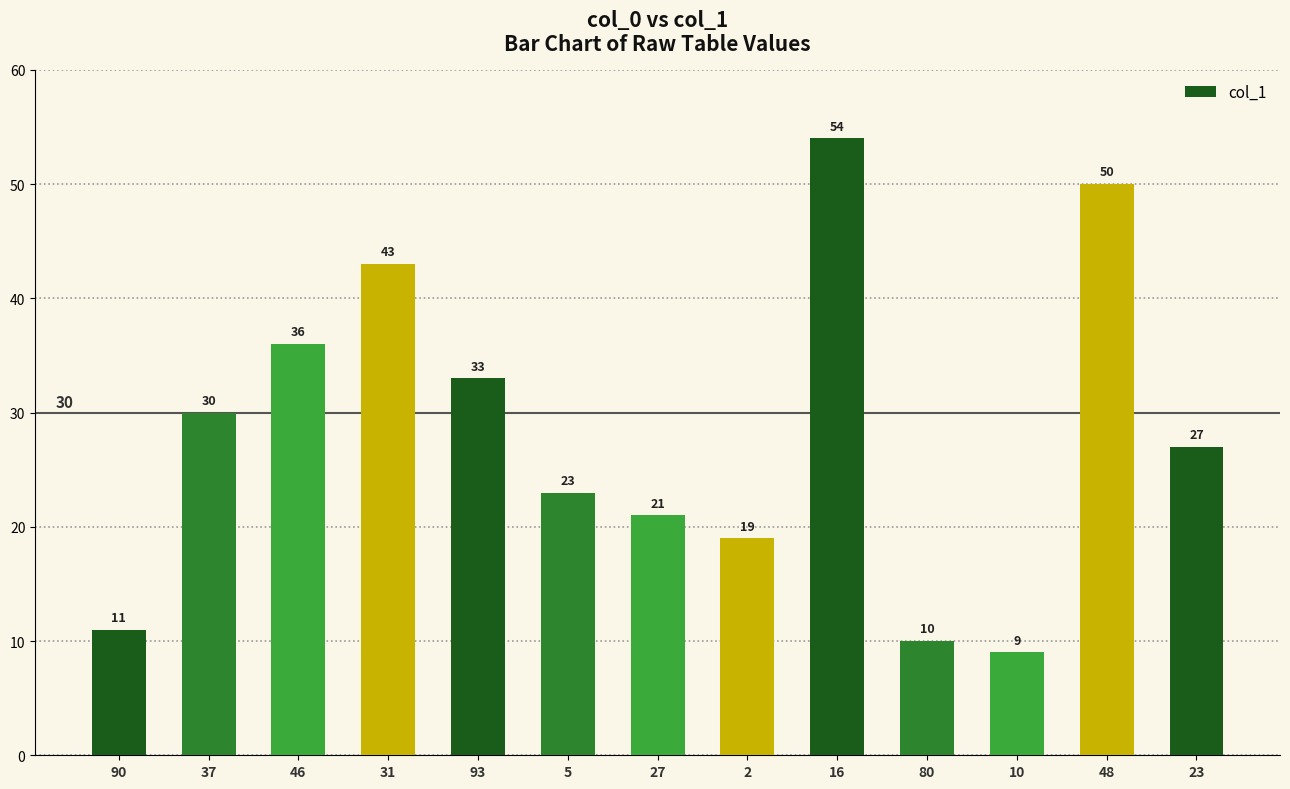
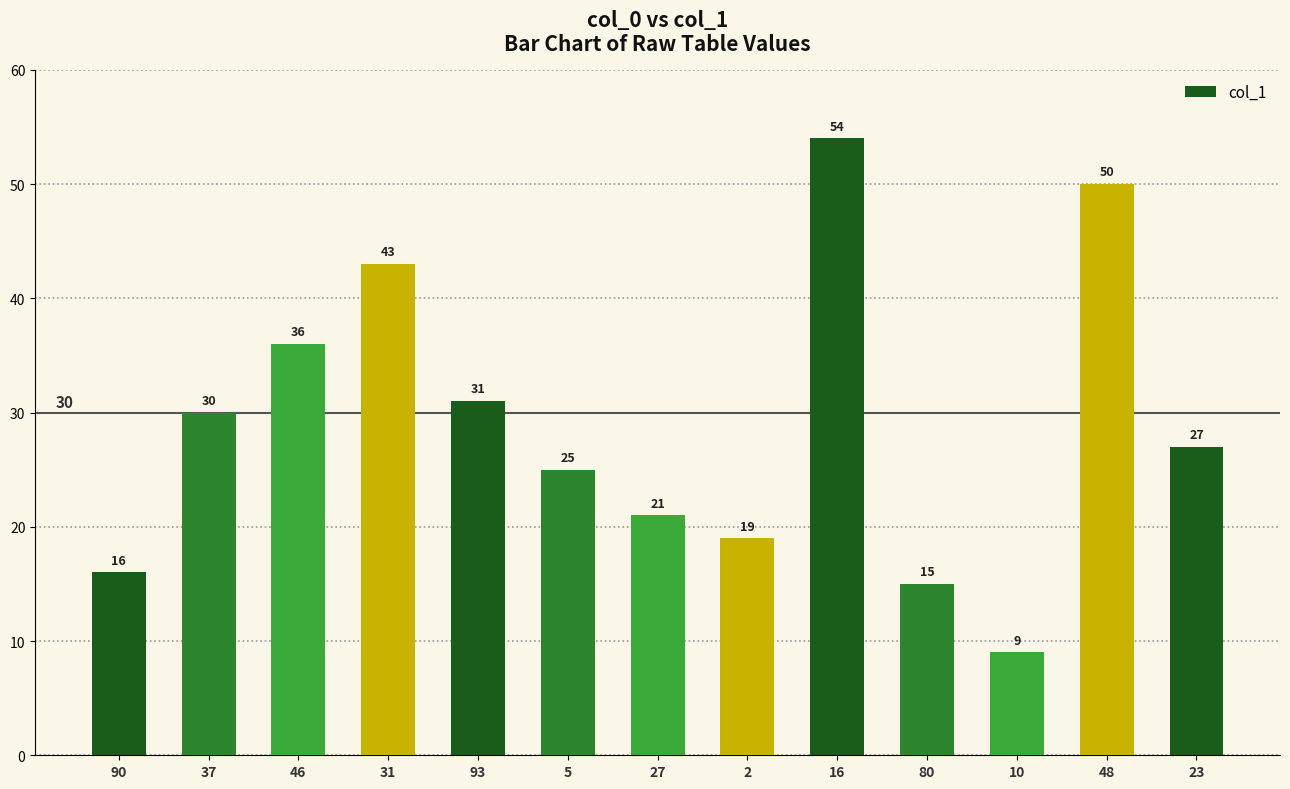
90: 11 -> 16
93: 33 -> 31
5: 23 -> 25
80: 10 -> 15
